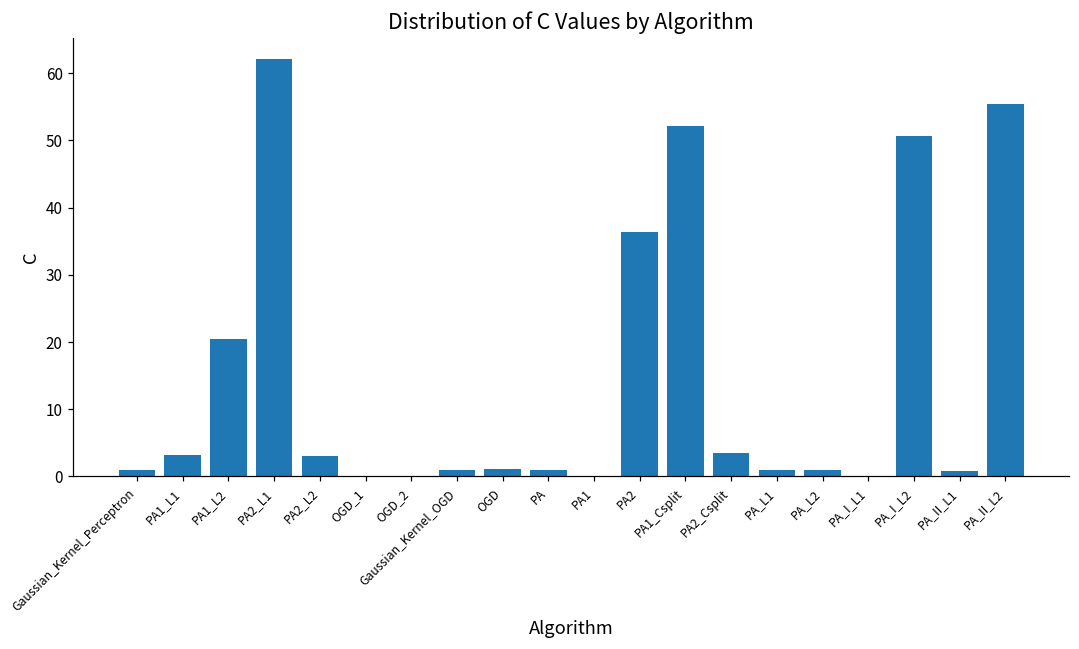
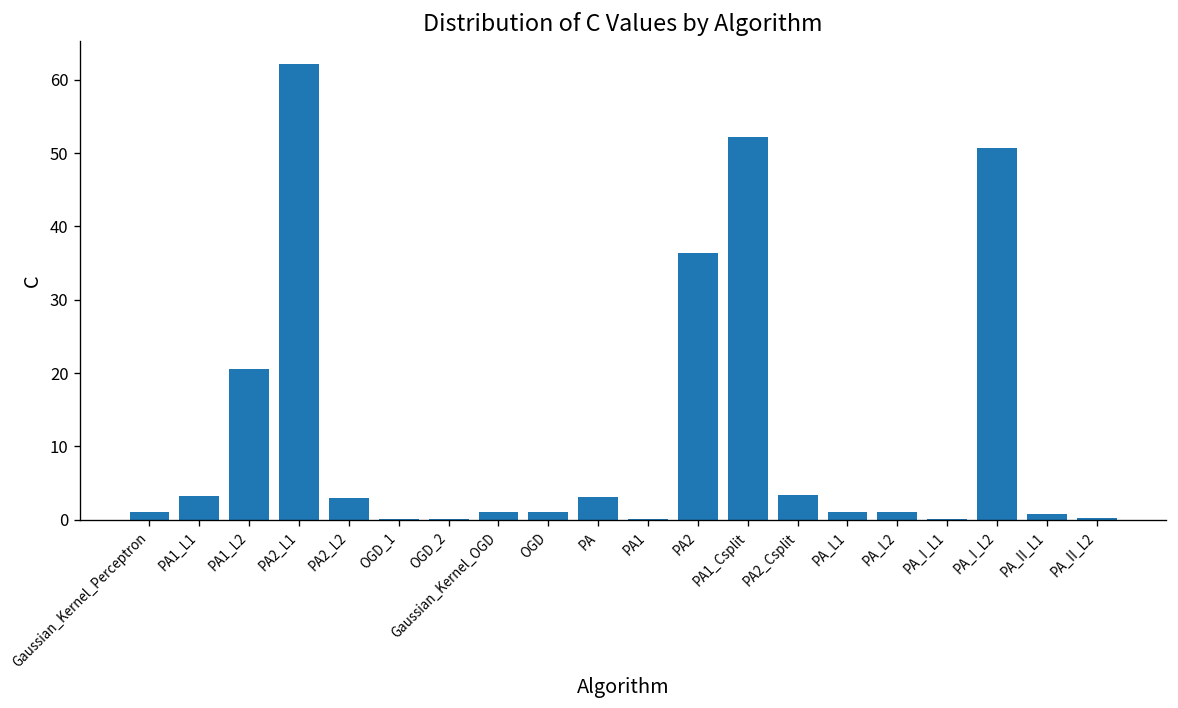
PA: 1 -> 3
PA_II_L2: 55 -> 0
